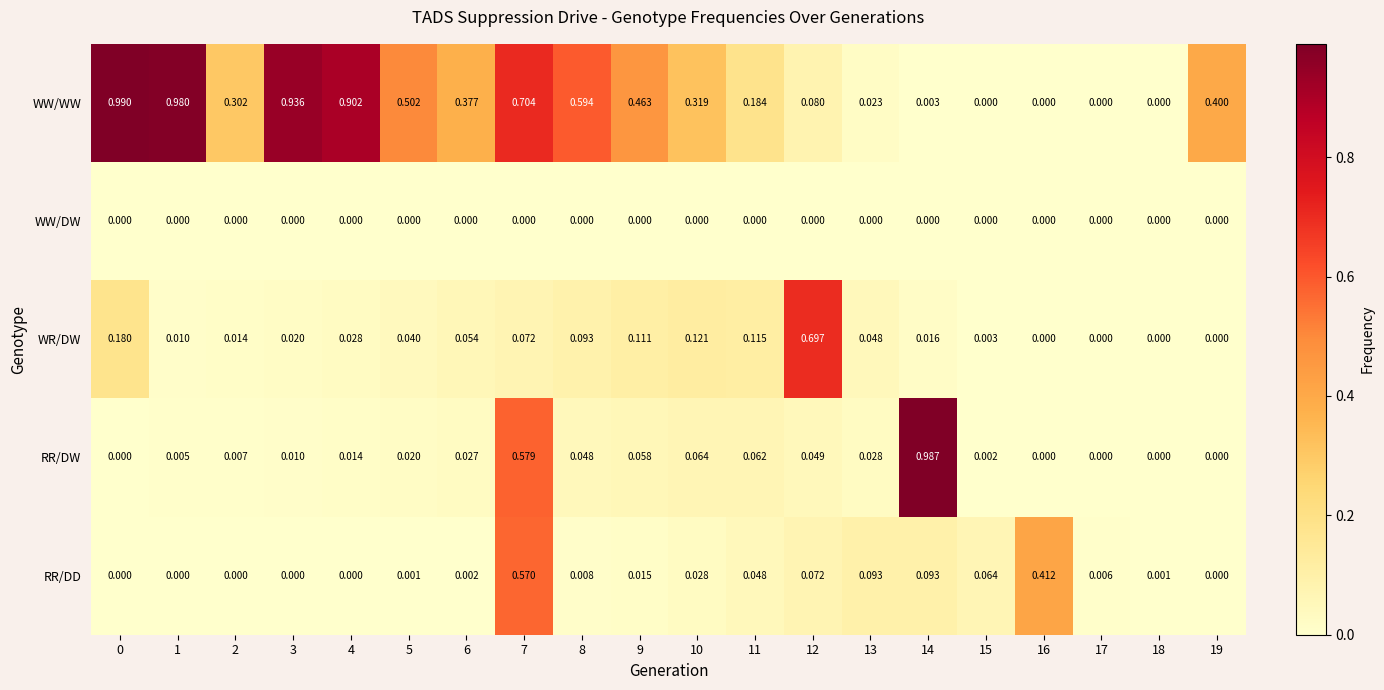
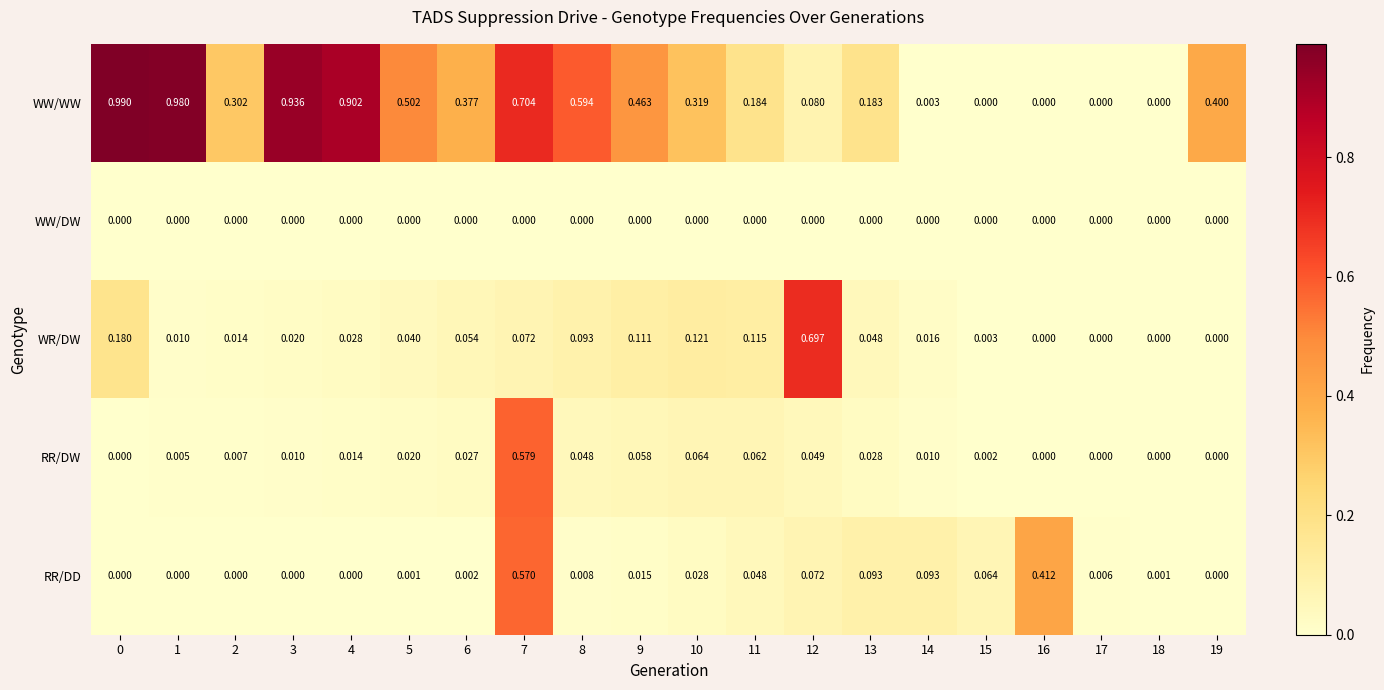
WW/WW, 13: 0.023 -> 0.183
RR/DW, 14: 0.987 -> 0.010
